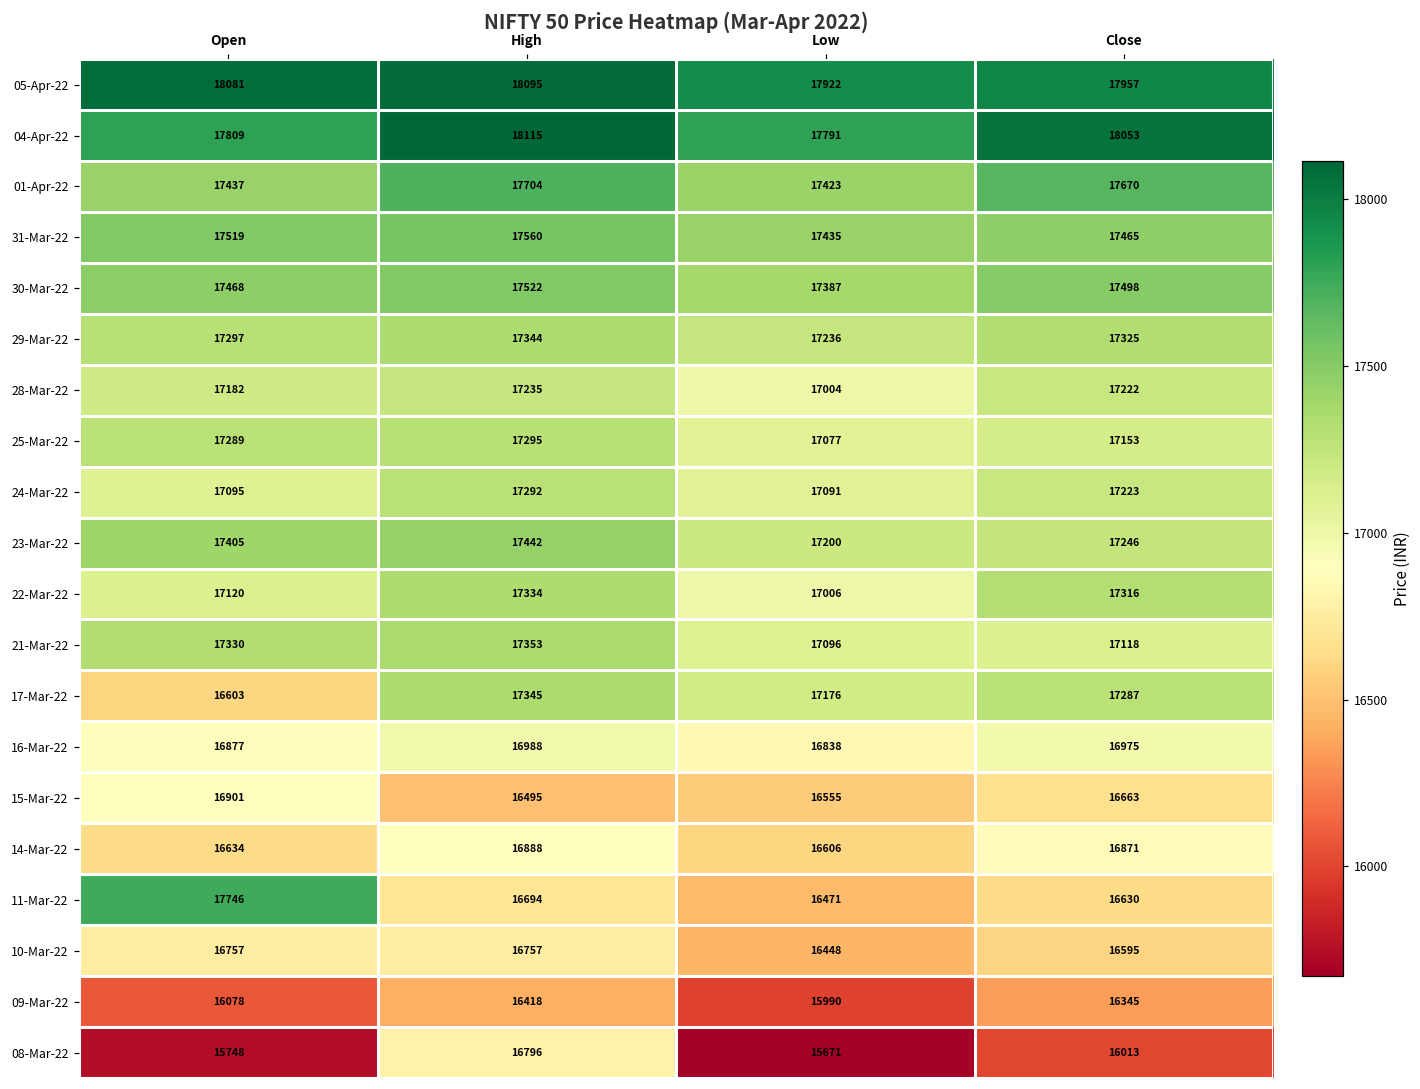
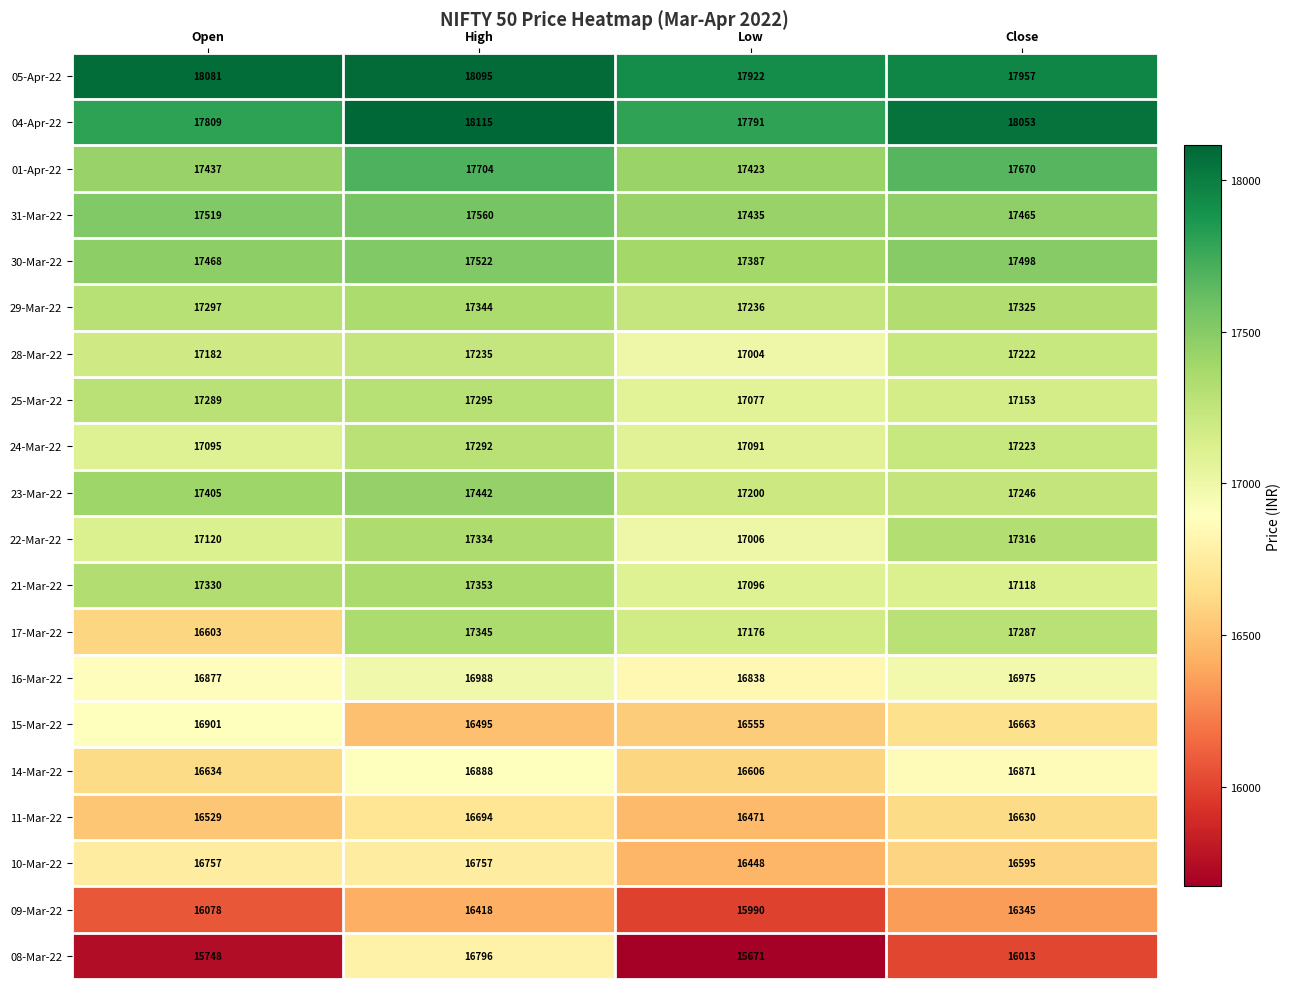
11-Mar-22, Open: 17746 -> 16529
